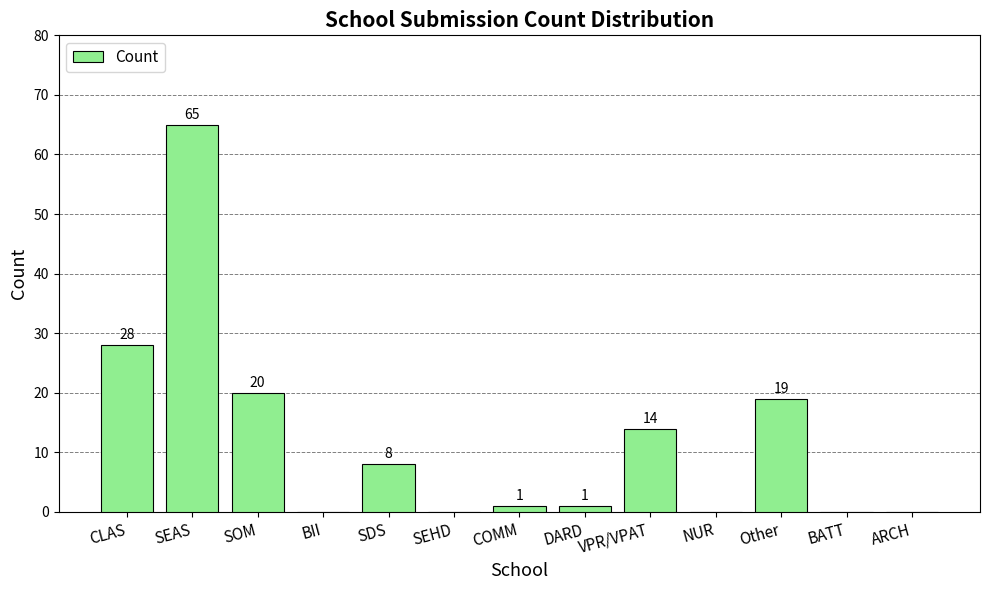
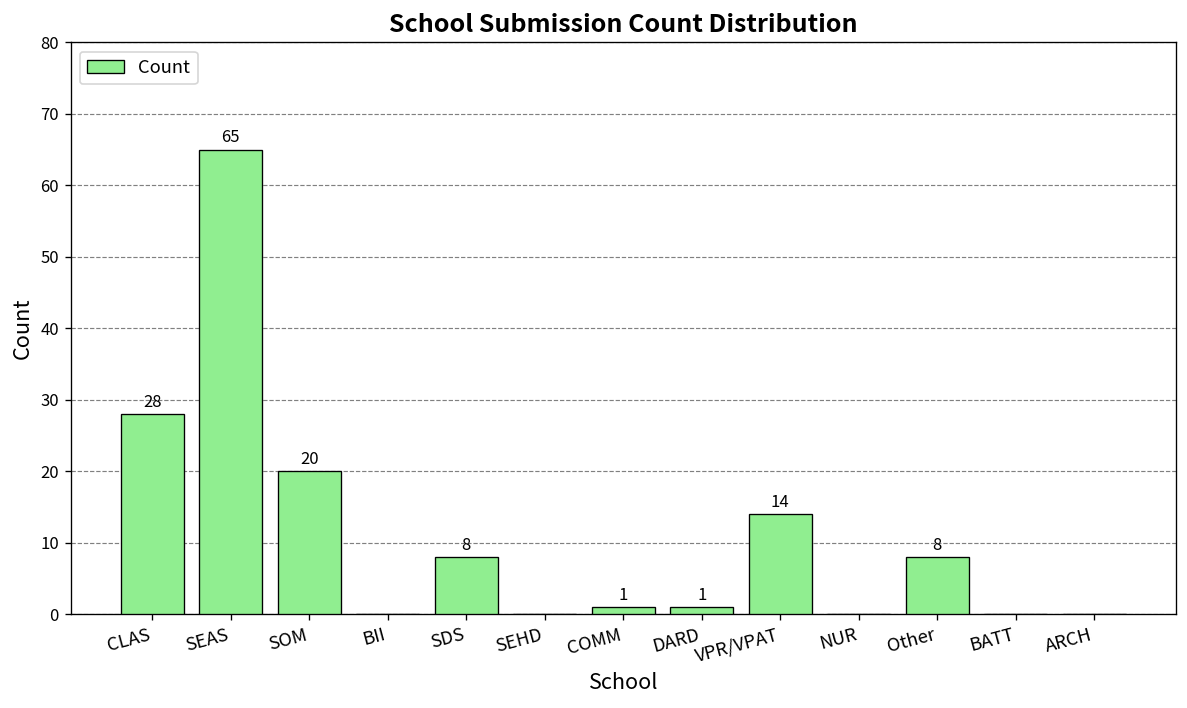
Other: 19 -> 8
